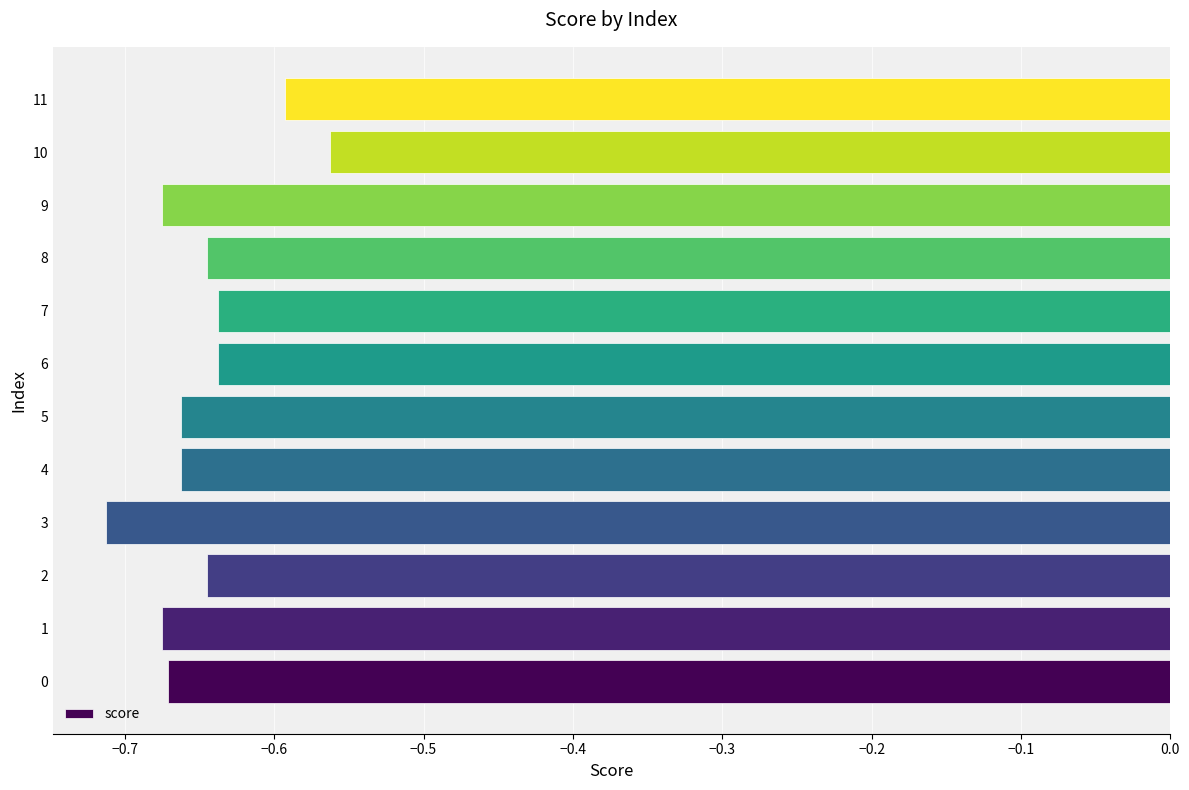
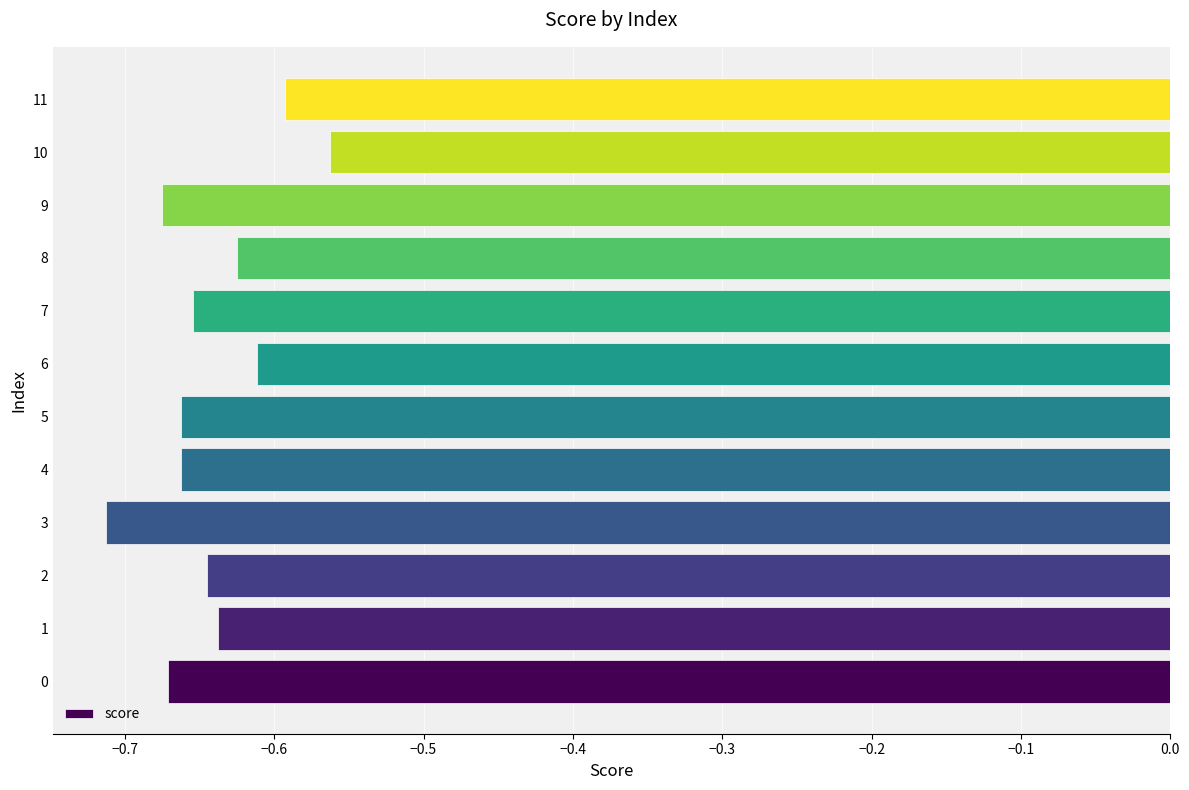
8: -0.645 -> -0.625
7: -0.638 -> -0.654
6: -0.638 -> -0.612
1: -0.675 -> -0.638
